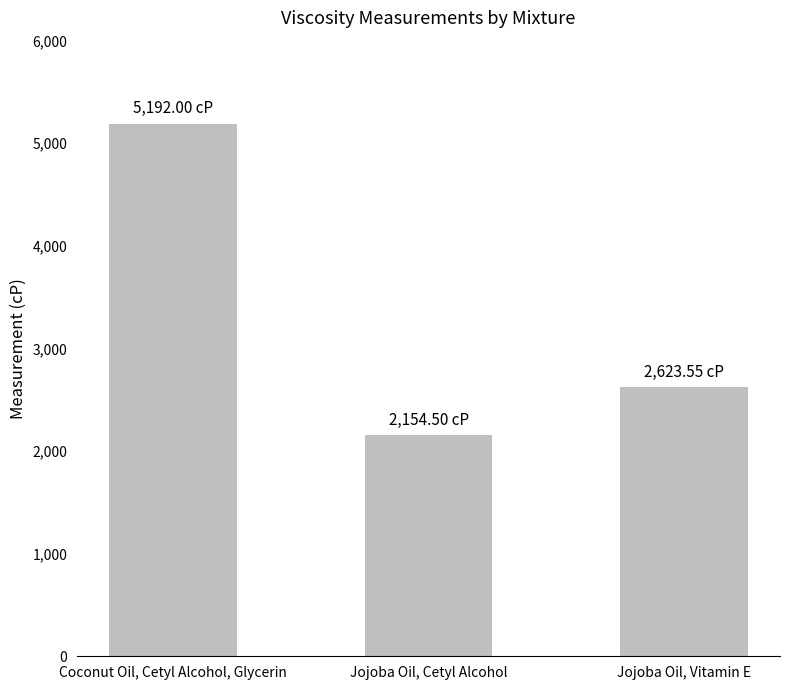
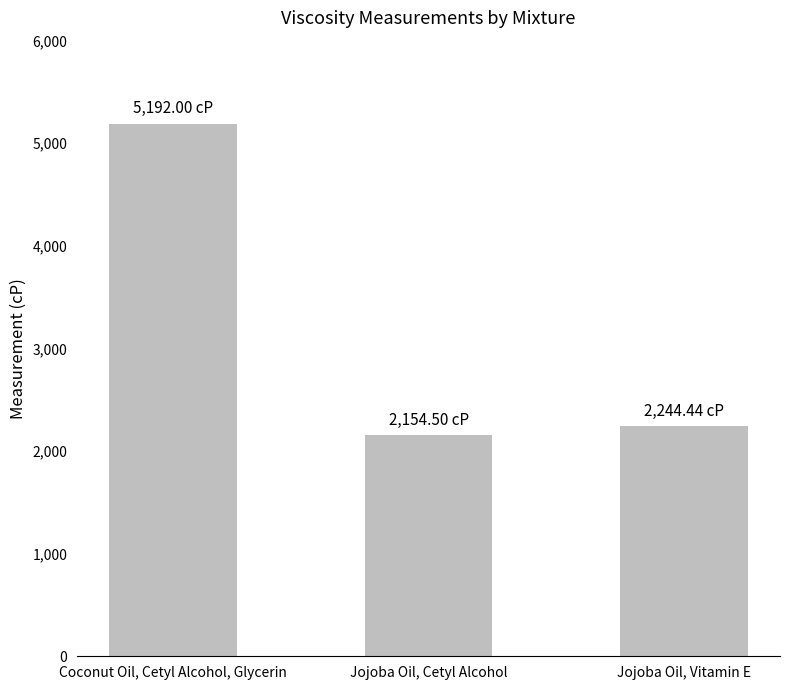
Jojoba Oil, Vitamin E: 2,623.55 -> 2,244.44
